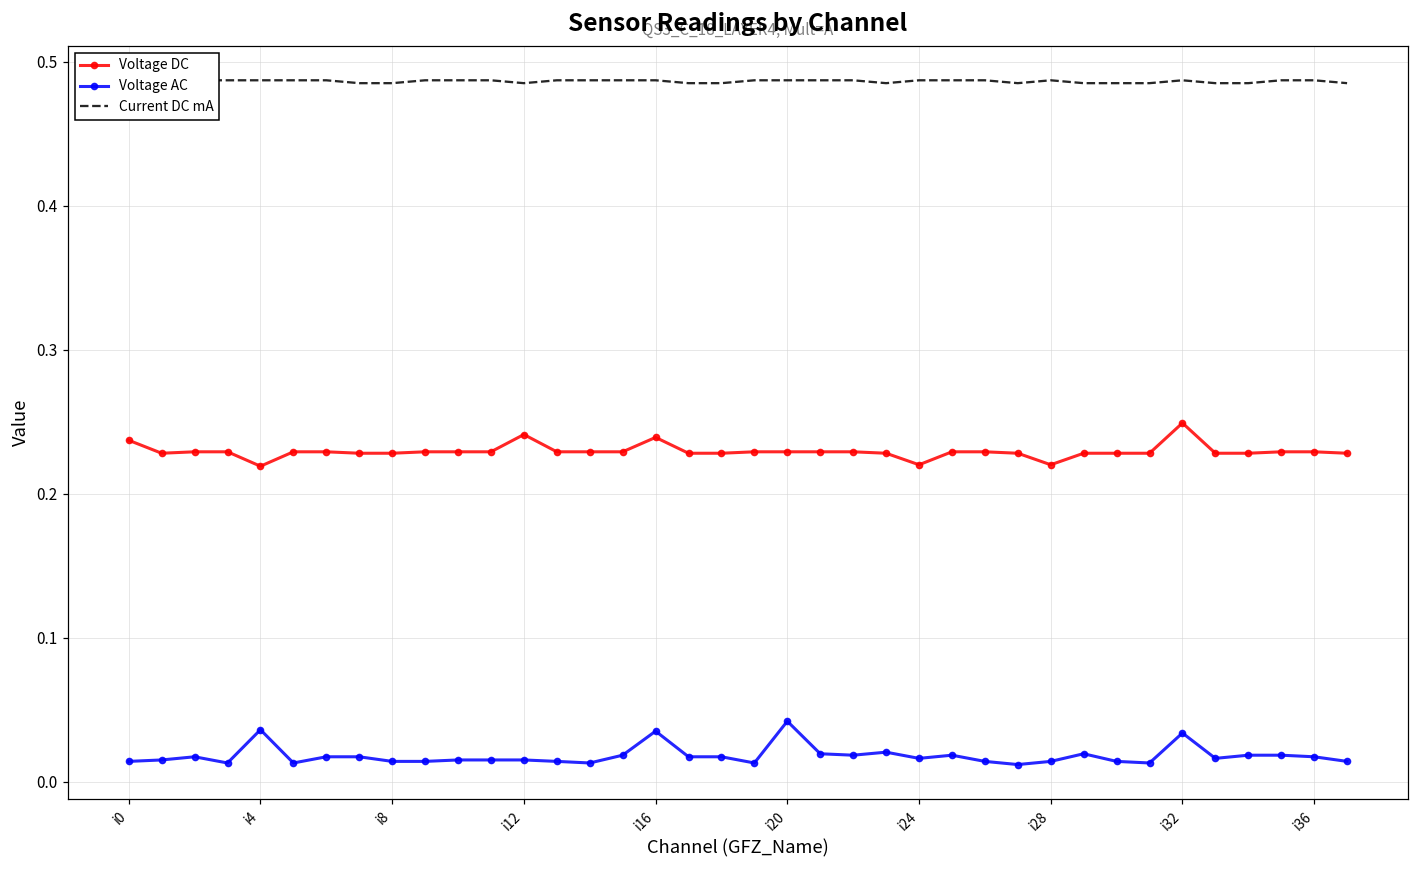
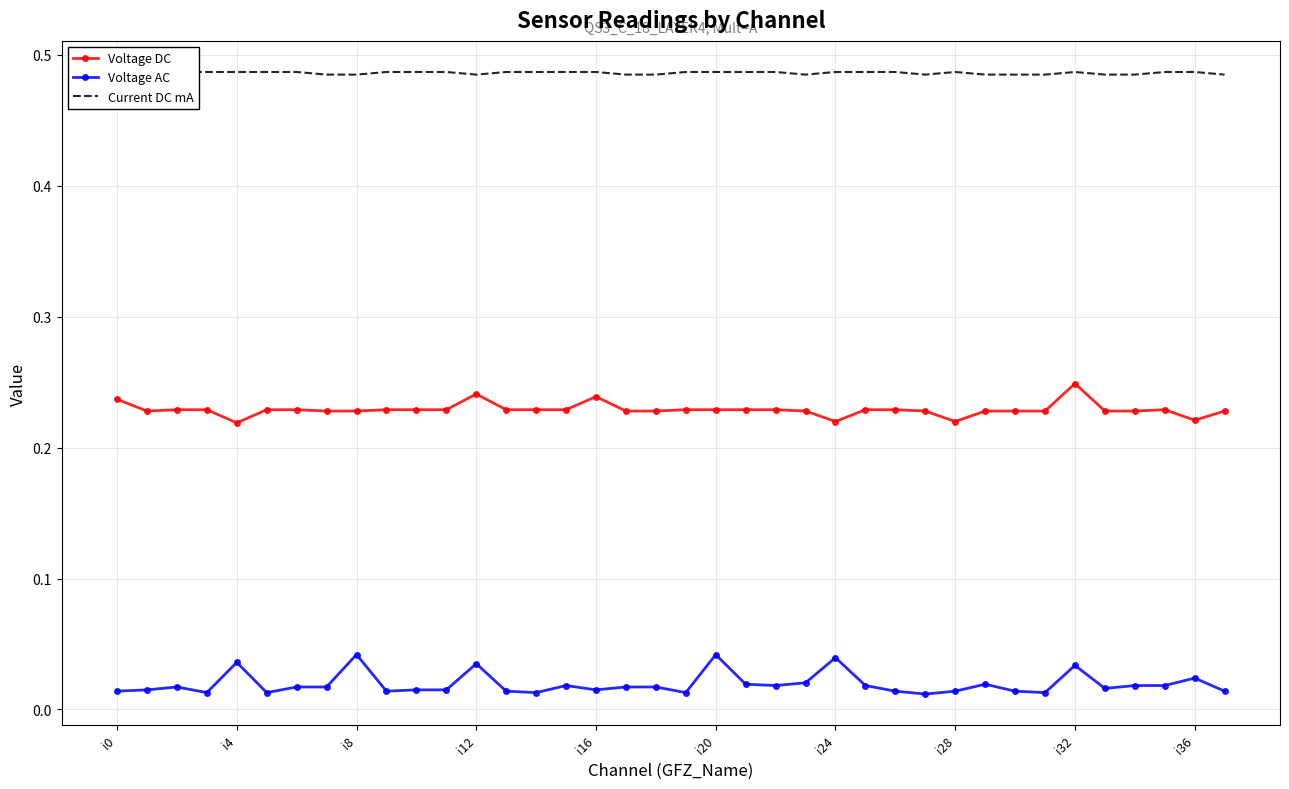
Voltage AC, i8: 0.014 -> 0.042
Voltage AC, i12: 0.015 -> 0.035
Voltage AC, i16: 0.035 -> 0.015
Voltage AC, i24: 0.016 -> 0.040
Voltage DC, i36: 0.229 -> 0.221
Voltage AC, i36: 0.017 -> 0.024
